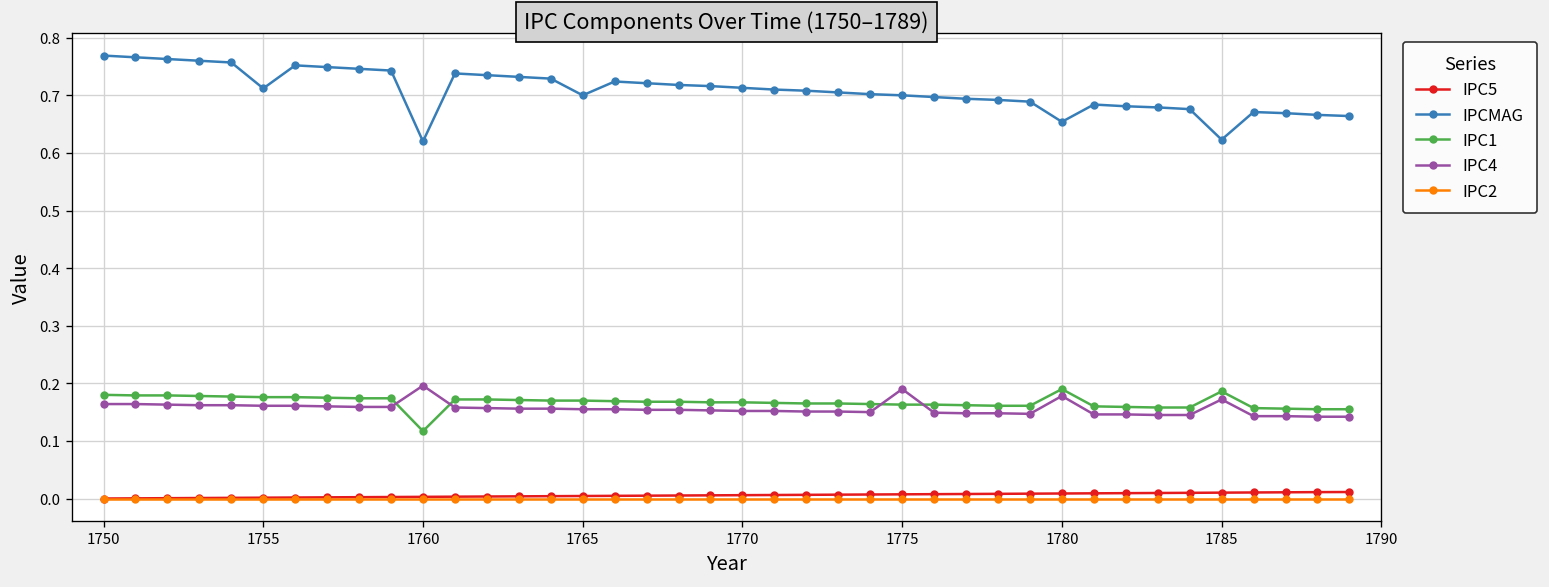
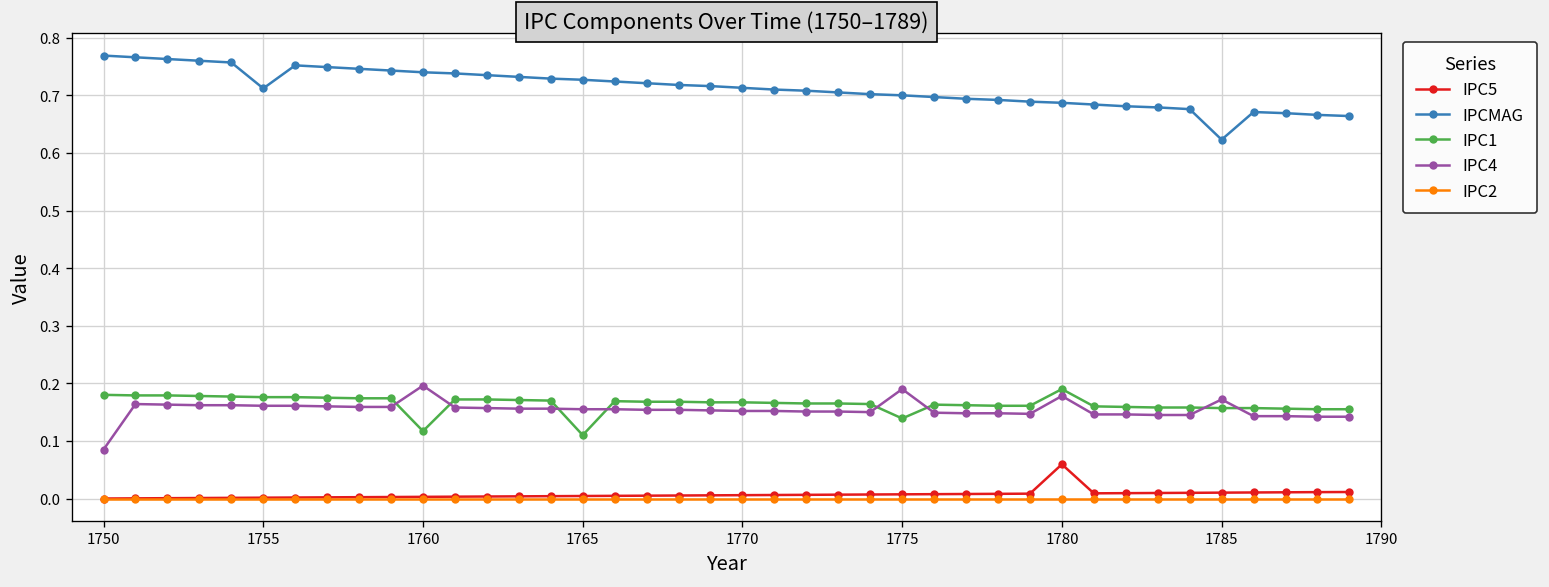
IPC4, 1750: 0.16 -> 0.09
IPCMAG, 1760: 0.62 -> 0.74
IPCMAG, 1765: 0.70 -> 0.73
IPC1, 1765: 0.17 -> 0.11
IPC1, 1775: 0.16 -> 0.14
IPC5, 1780: 0.01 -> 0.06
IPCMAG, 1780: 0.65 -> 0.69
IPC1, 1785: 0.19 -> 0.16
